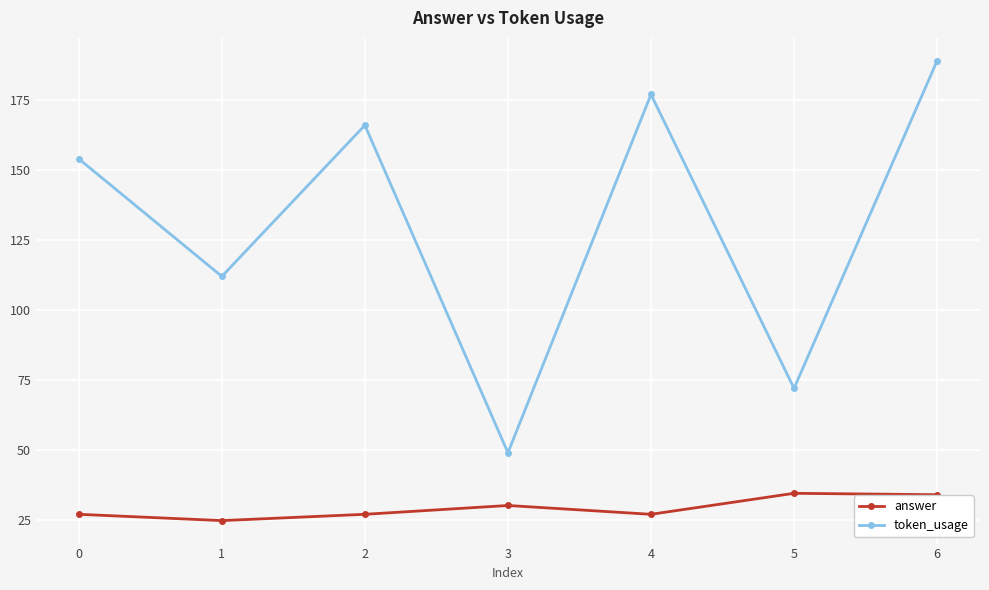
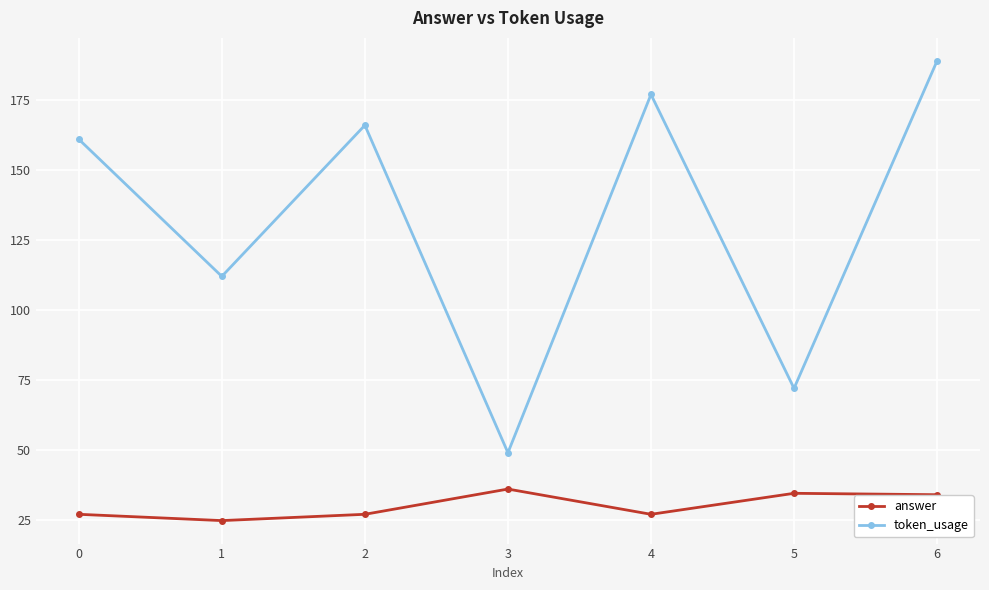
token_usage, 0: 154 -> 161
answer, 3: 30 -> 36
